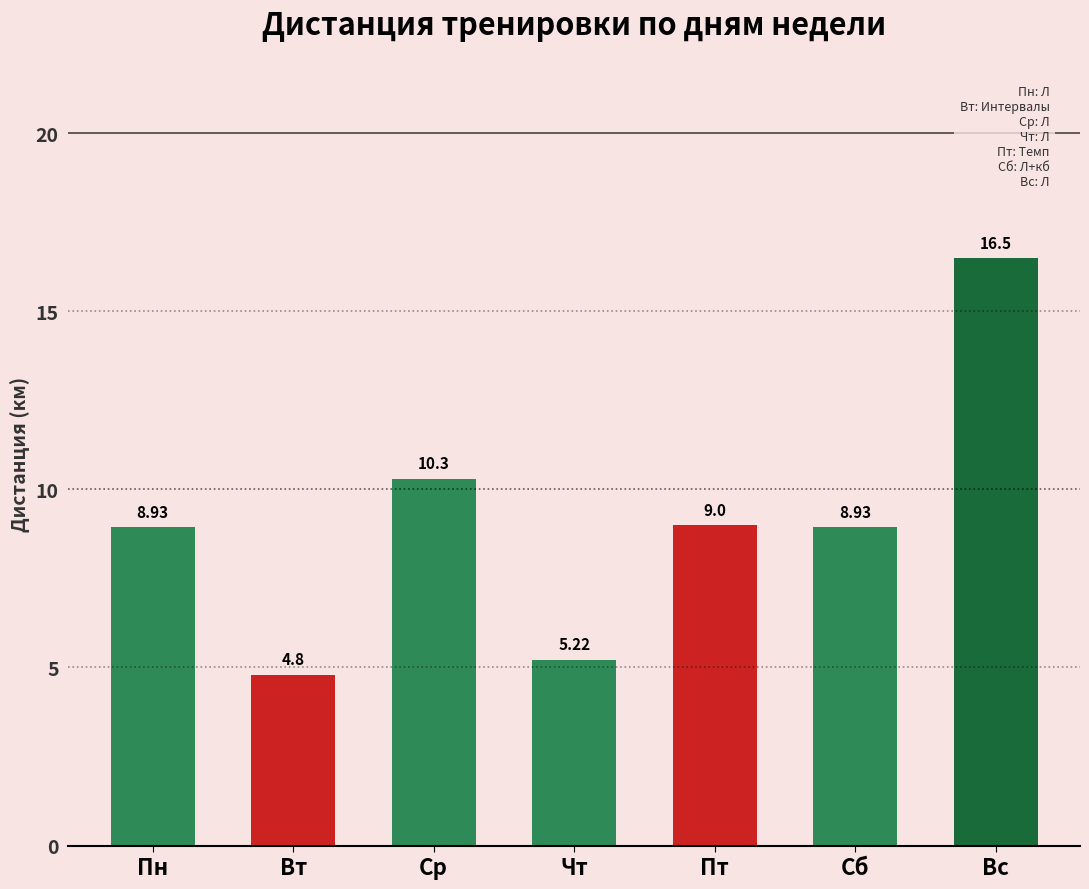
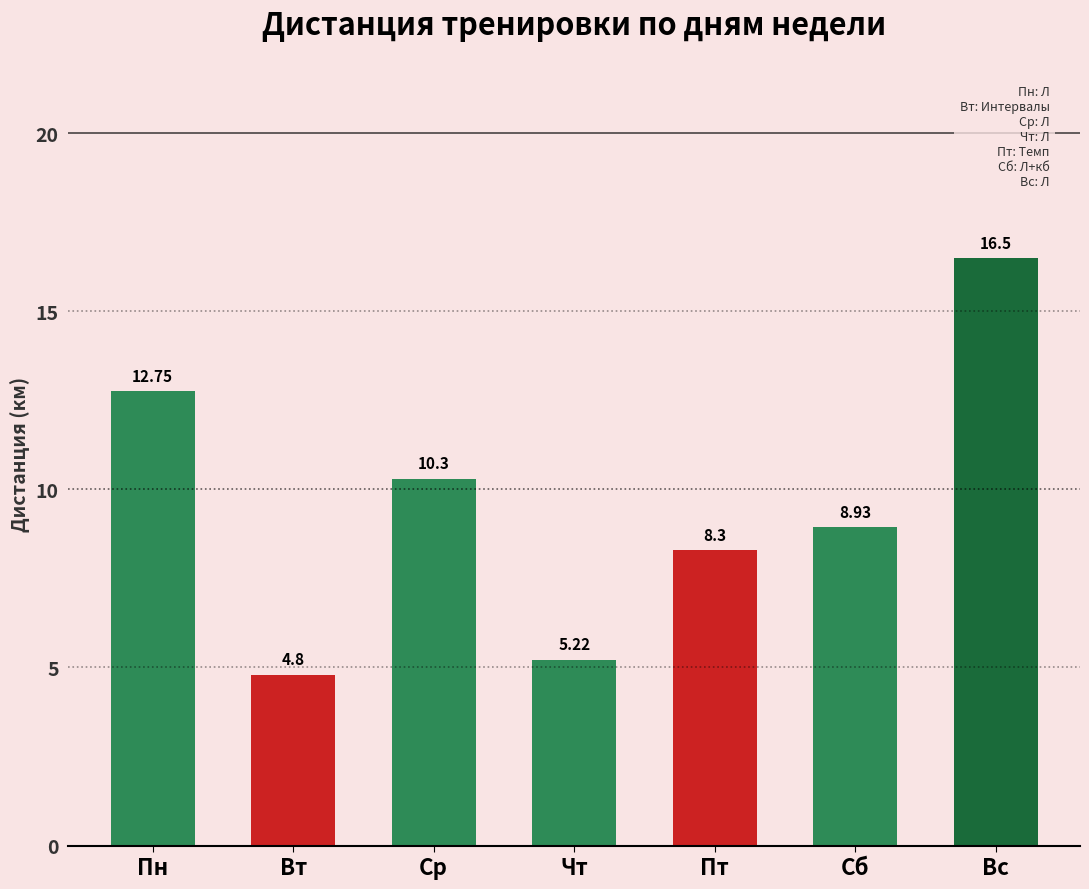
Пн: 8.93 -> 12.75
Пт: 9.0 -> 8.3
